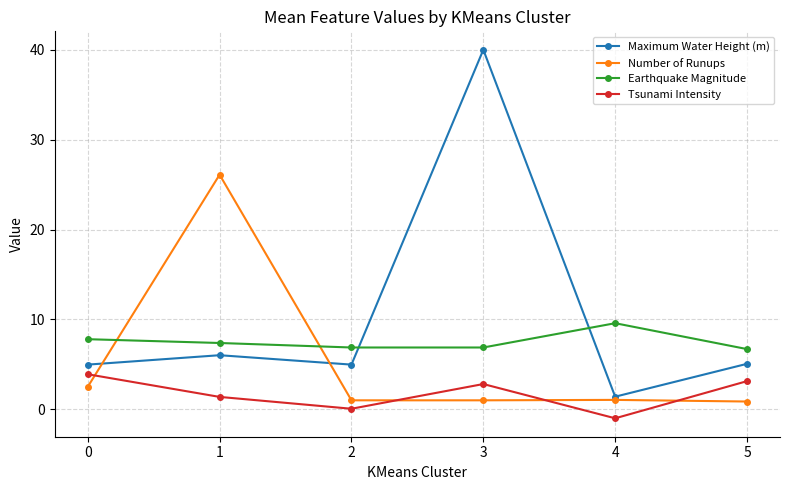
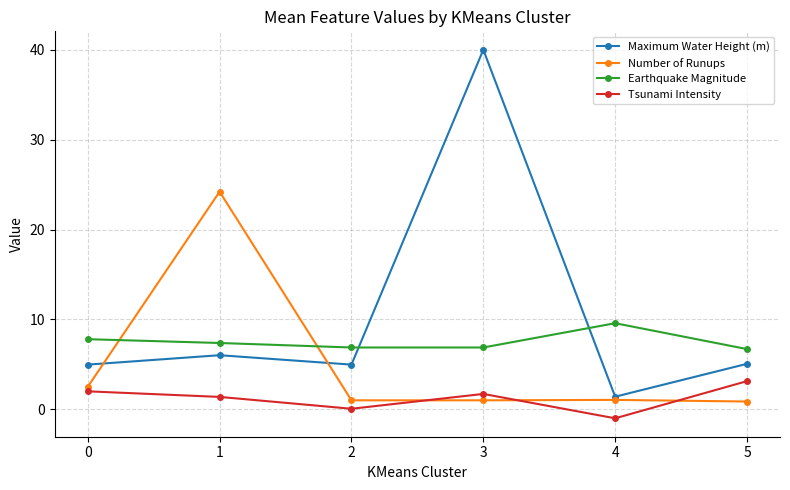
Tsunami Intensity, 0: 4 -> 2
Number of Runups, 1: 26 -> 24
Tsunami Intensity, 3: 3 -> 2
